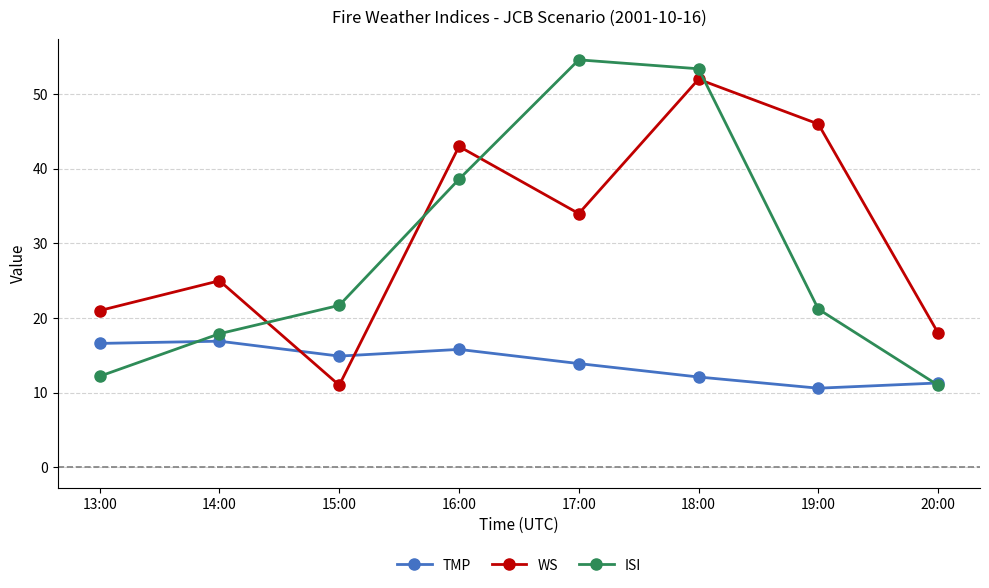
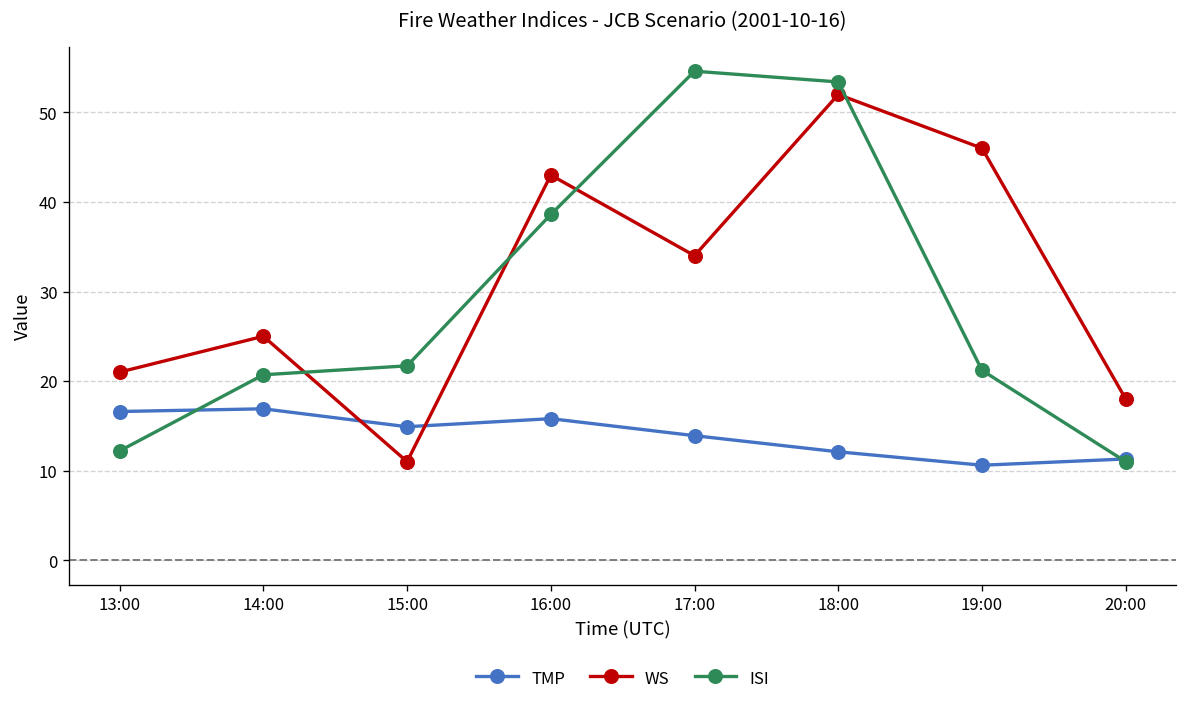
ISI, 14:00: 18 -> 21
